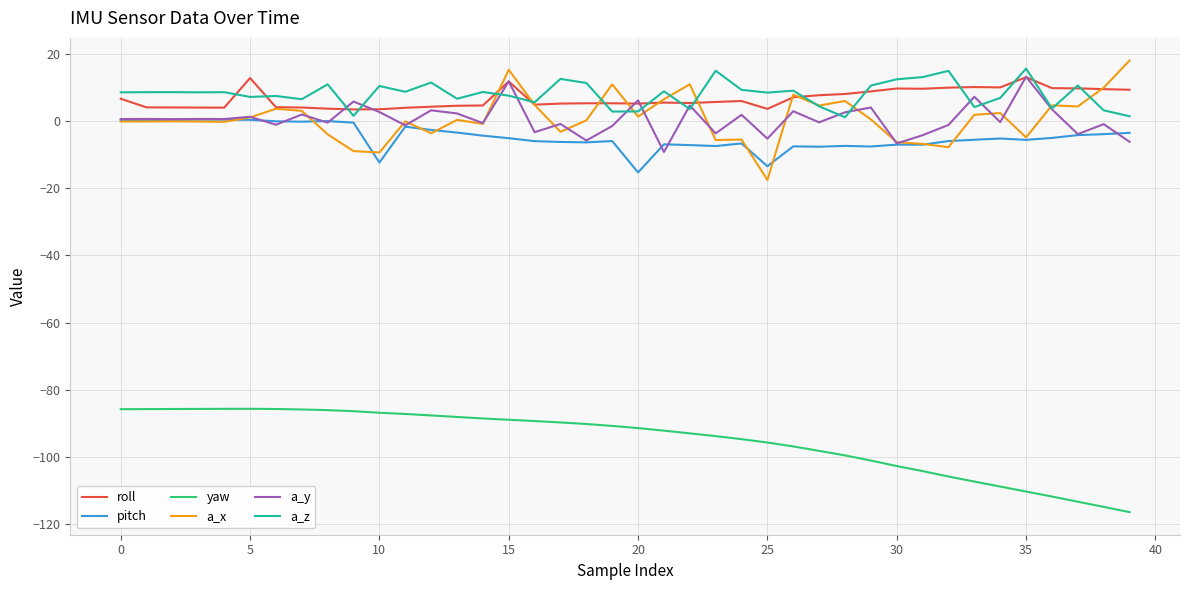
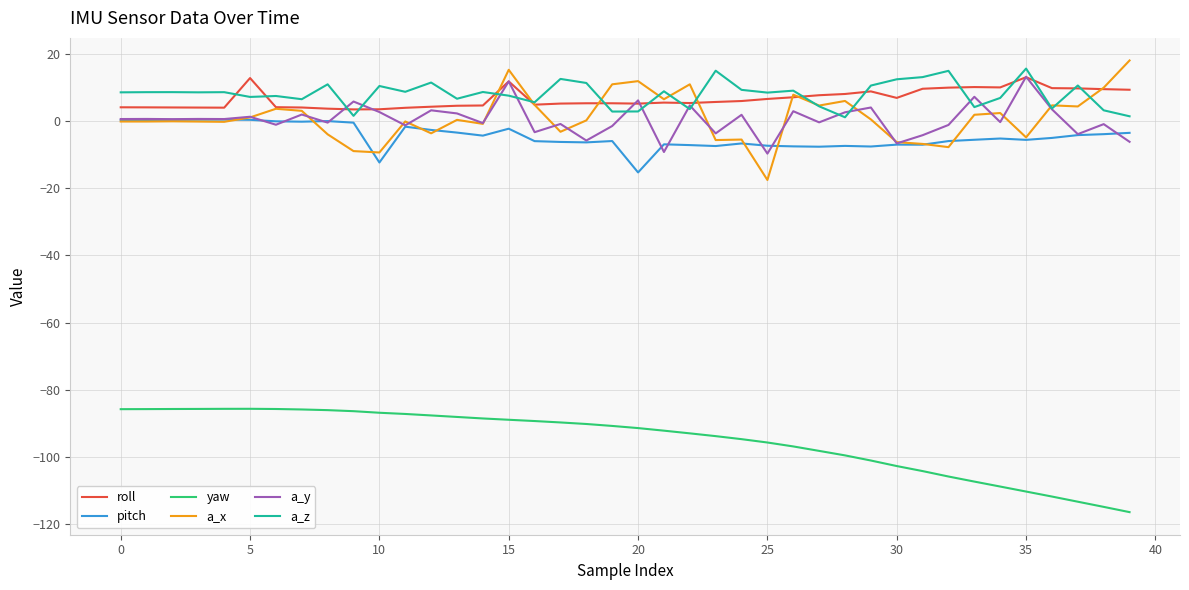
roll, 0: 7 -> 4
pitch, 15: -5 -> -2
a_x, 20: 1 -> 12
roll, 25: 4 -> 7
pitch, 25: -13 -> -7
a_y, 25: -5 -> -10
roll, 30: 10 -> 7
